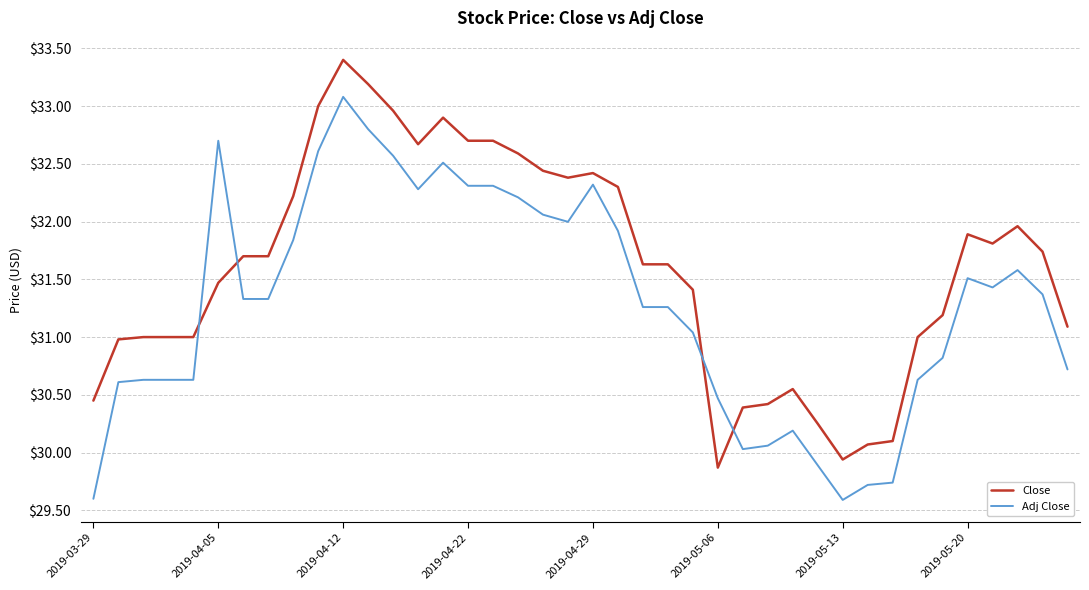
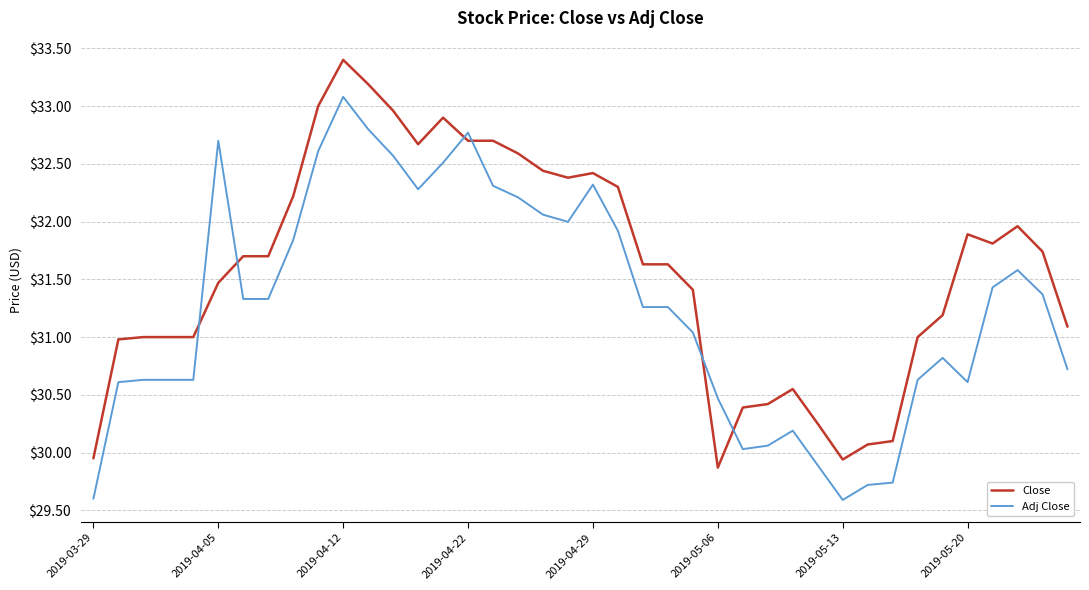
Close, 2019-03-29: $30.45 -> $29.95
Adj Close, 2019-04-22: $32.31 -> $32.77
Adj Close, 2019-05-20: $31.51 -> $30.61
